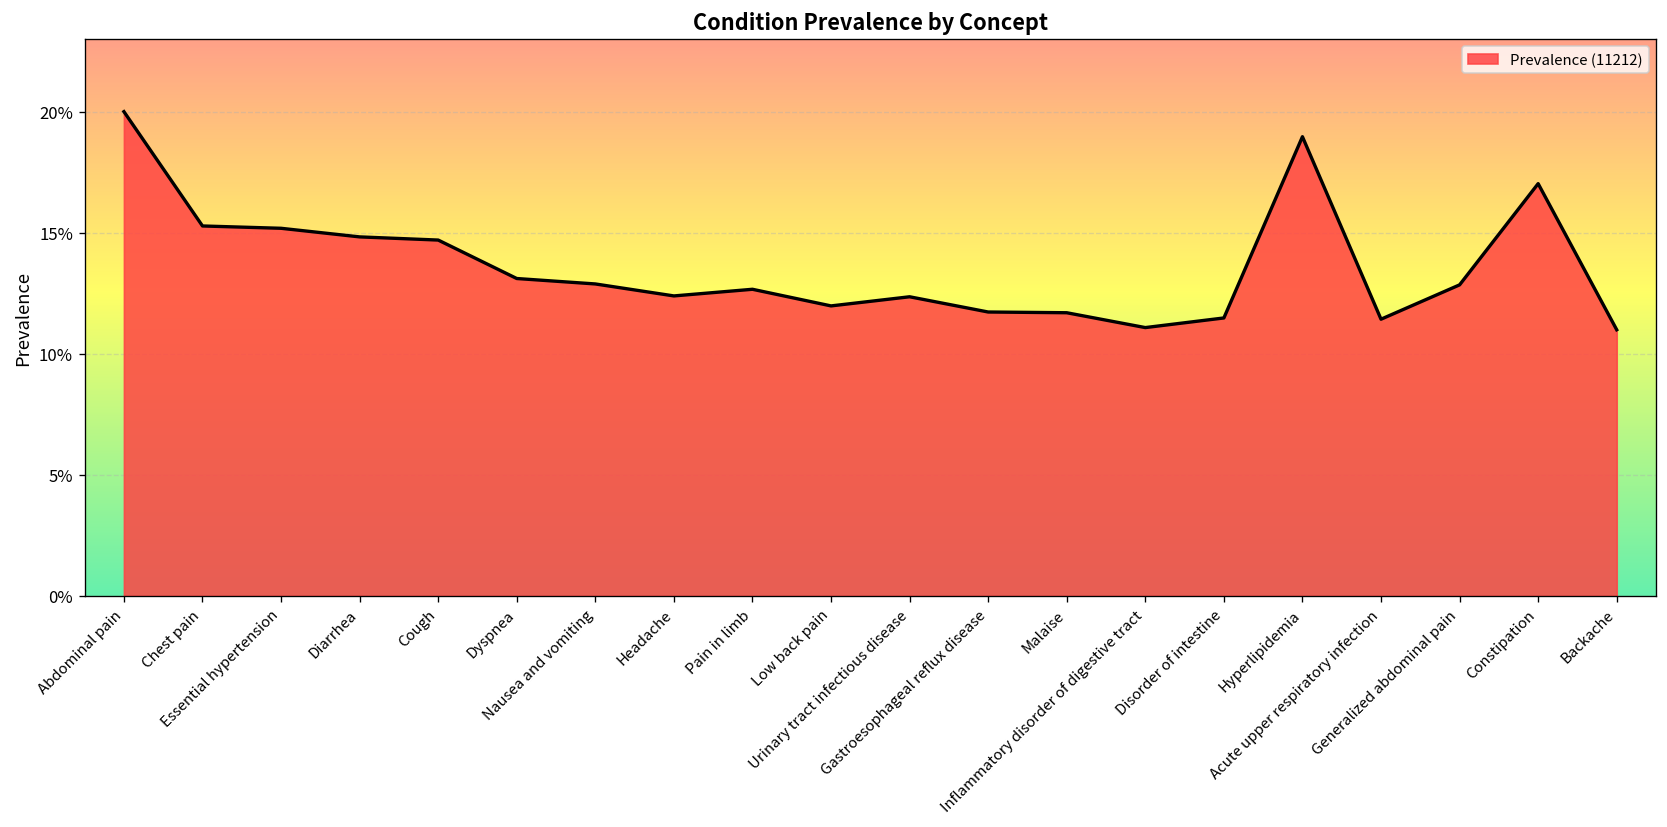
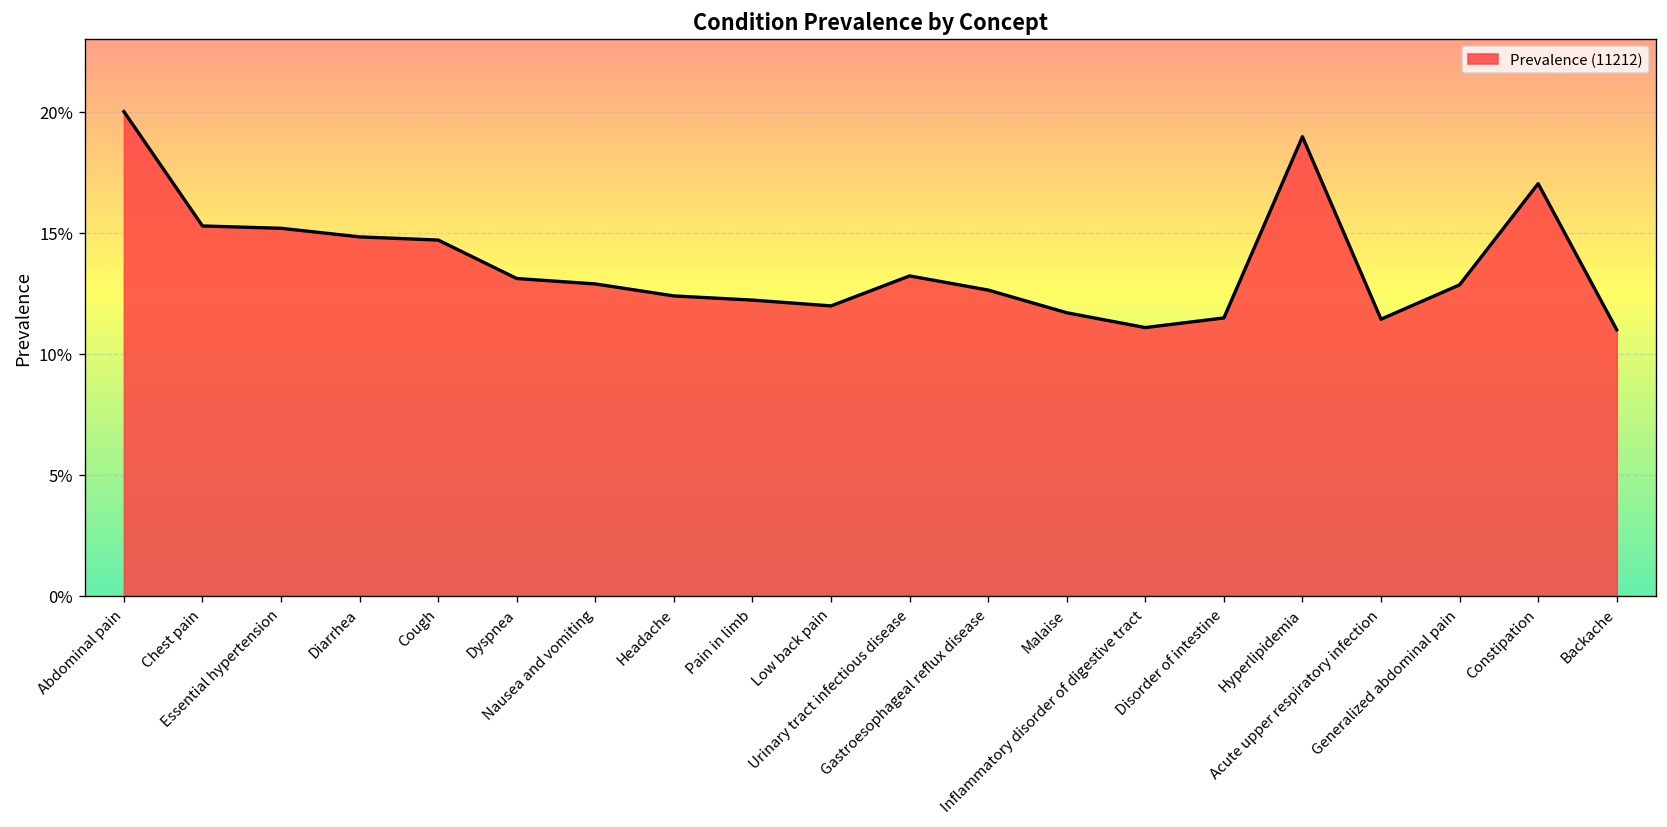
Pain in limb: 12.7% -> 12.2%
Urinary tract infectious disease: 12.4% -> 13.2%
Gastroesophageal reflux disease: 11.7% -> 12.6%
